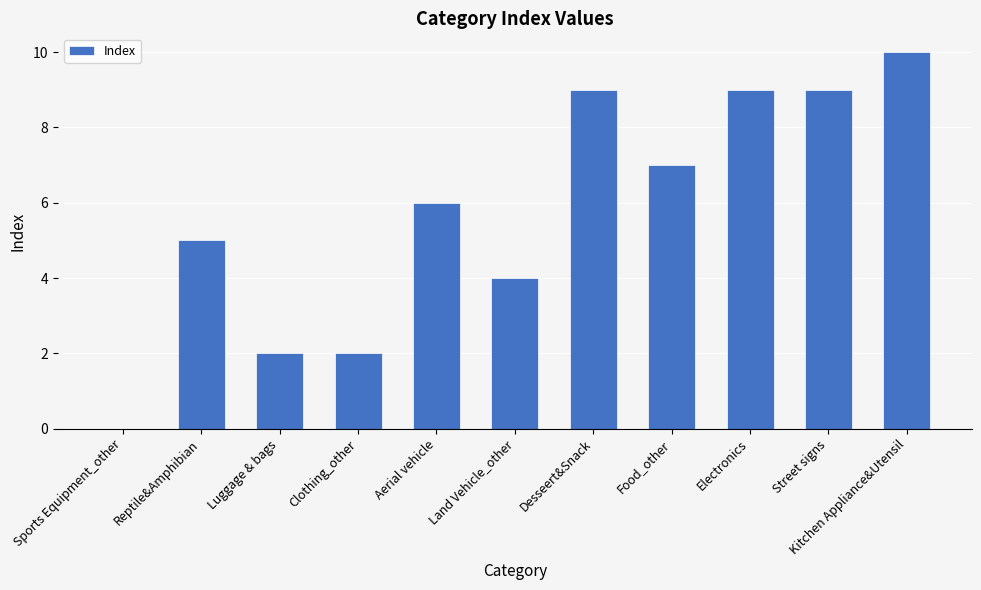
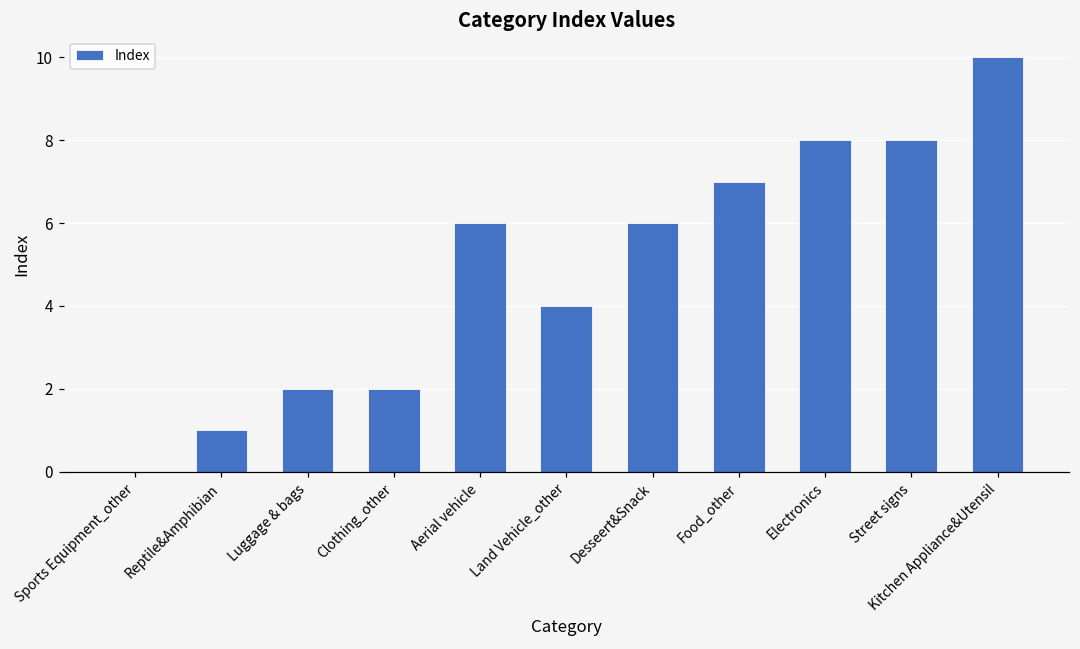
Reptile&Amphibian: 5 -> 1
Desseert&Snack: 9 -> 6
Electronics: 9 -> 8
Street signs: 9 -> 8
